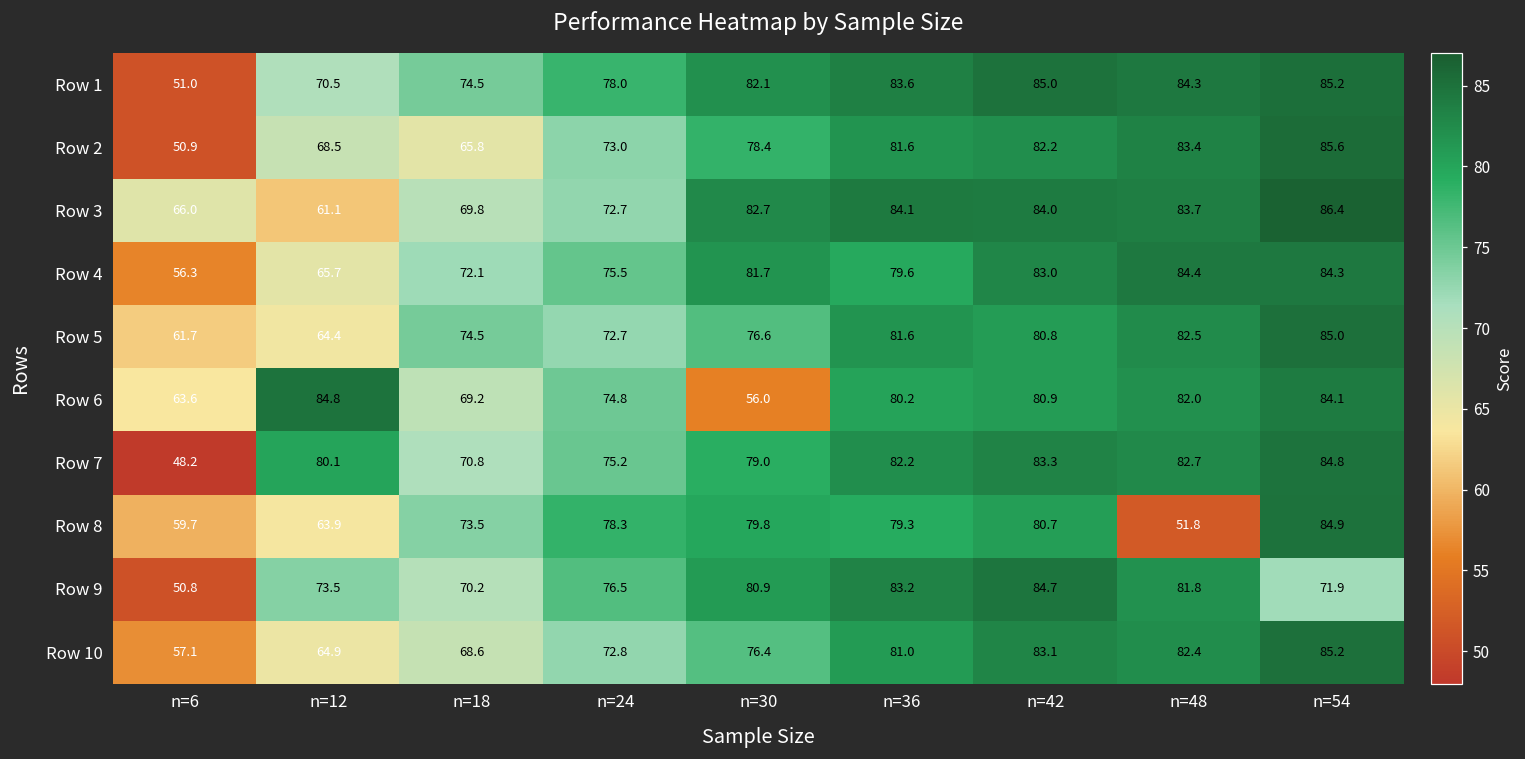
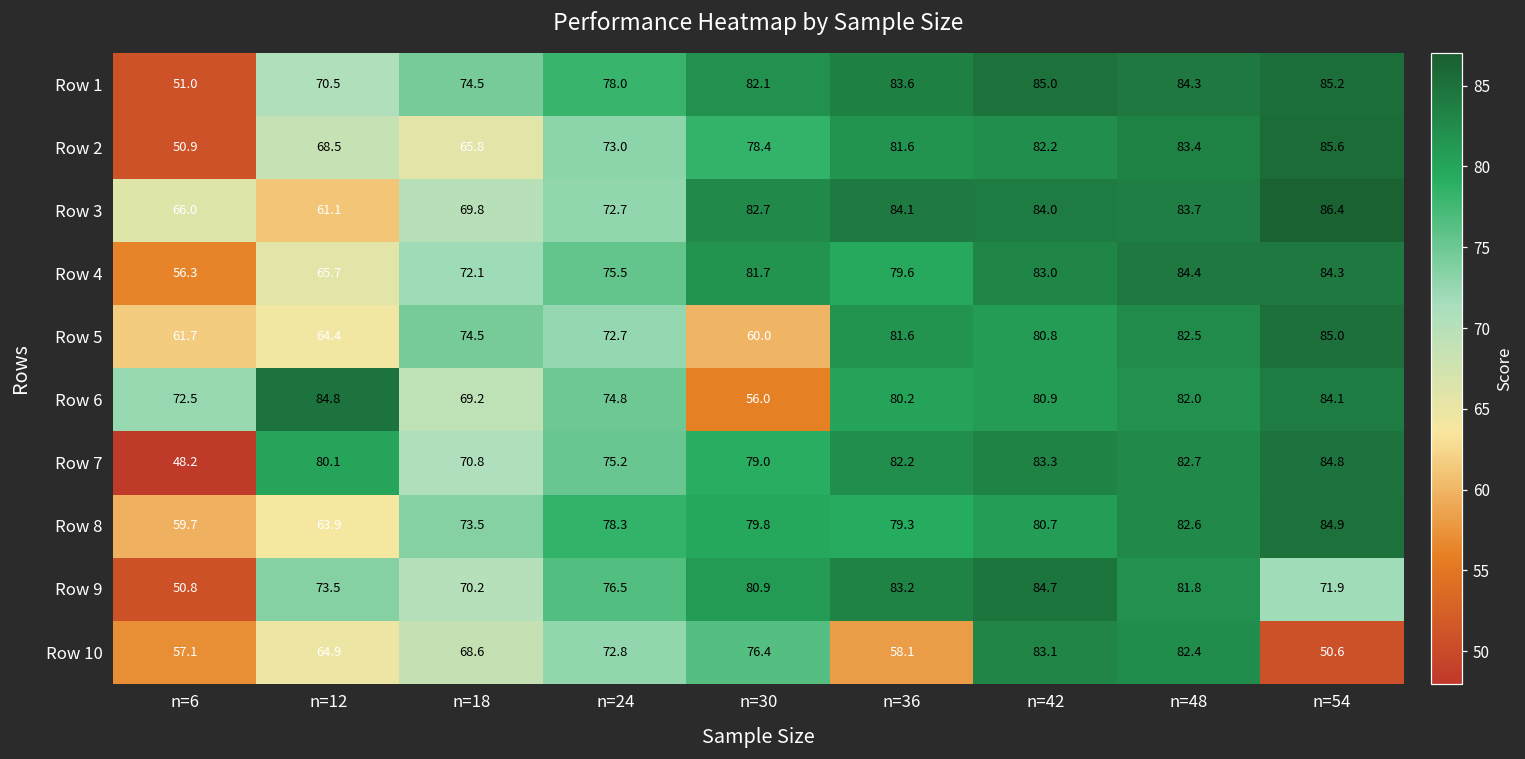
Row 5, n=30: 76.6 -> 60.0
Row 6, n=6: 63.6 -> 72.5
Row 8, n=48: 51.8 -> 82.6
Row 10, n=36: 81.0 -> 58.1
Row 10, n=54: 85.2 -> 50.6
